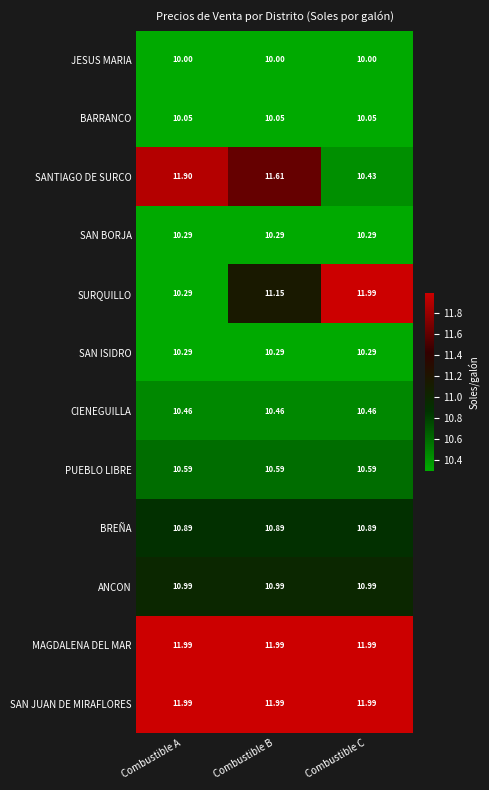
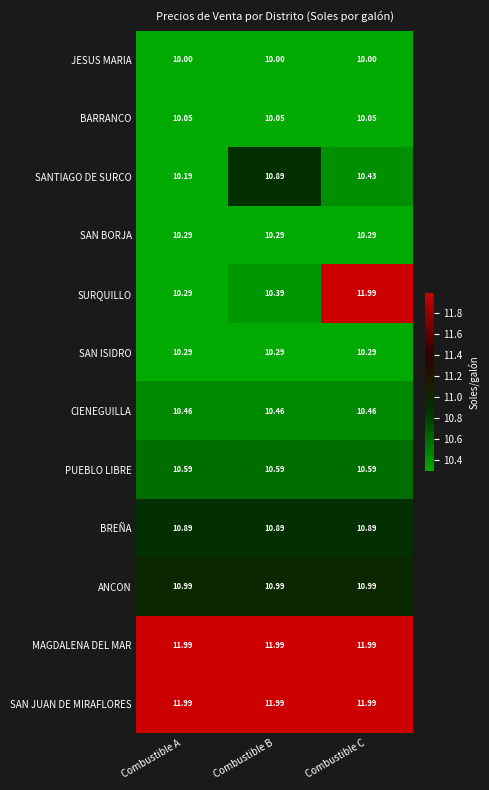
SANTIAGO DE SURCO, Combustible A: 11.90 -> 10.19
SANTIAGO DE SURCO, Combustible B: 11.61 -> 10.89
SURQUILLO, Combustible B: 11.15 -> 10.39
